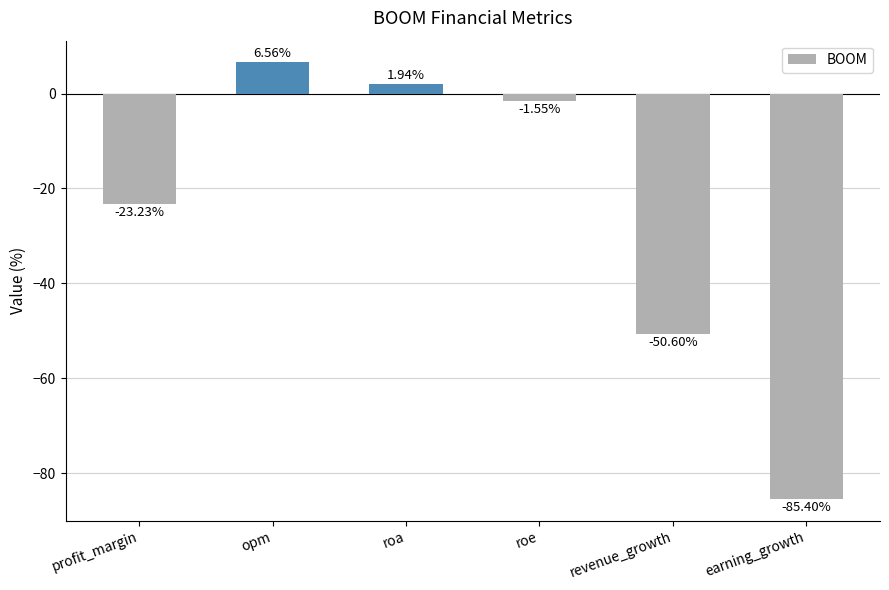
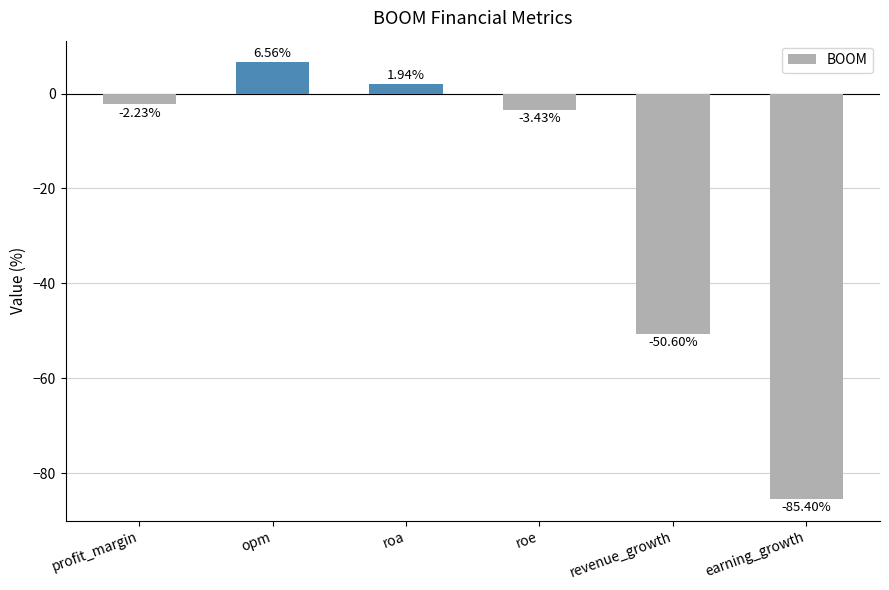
profit_margin: -23.23% -> -2.23%
roe: -1.55% -> -3.43%
